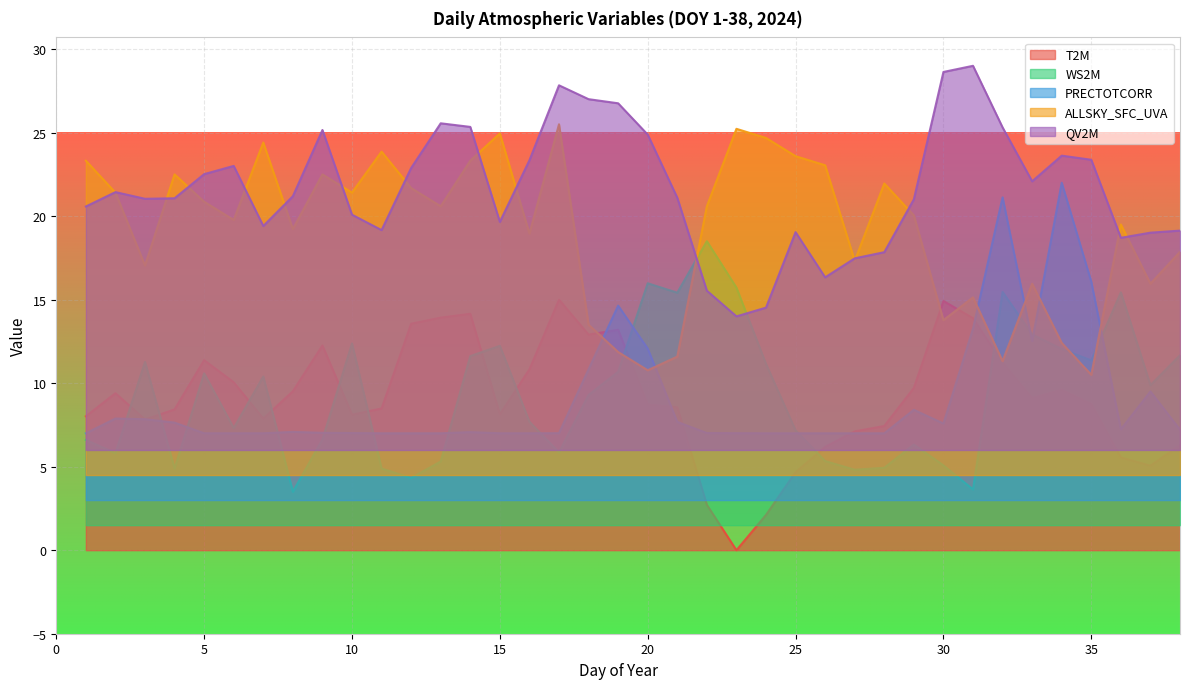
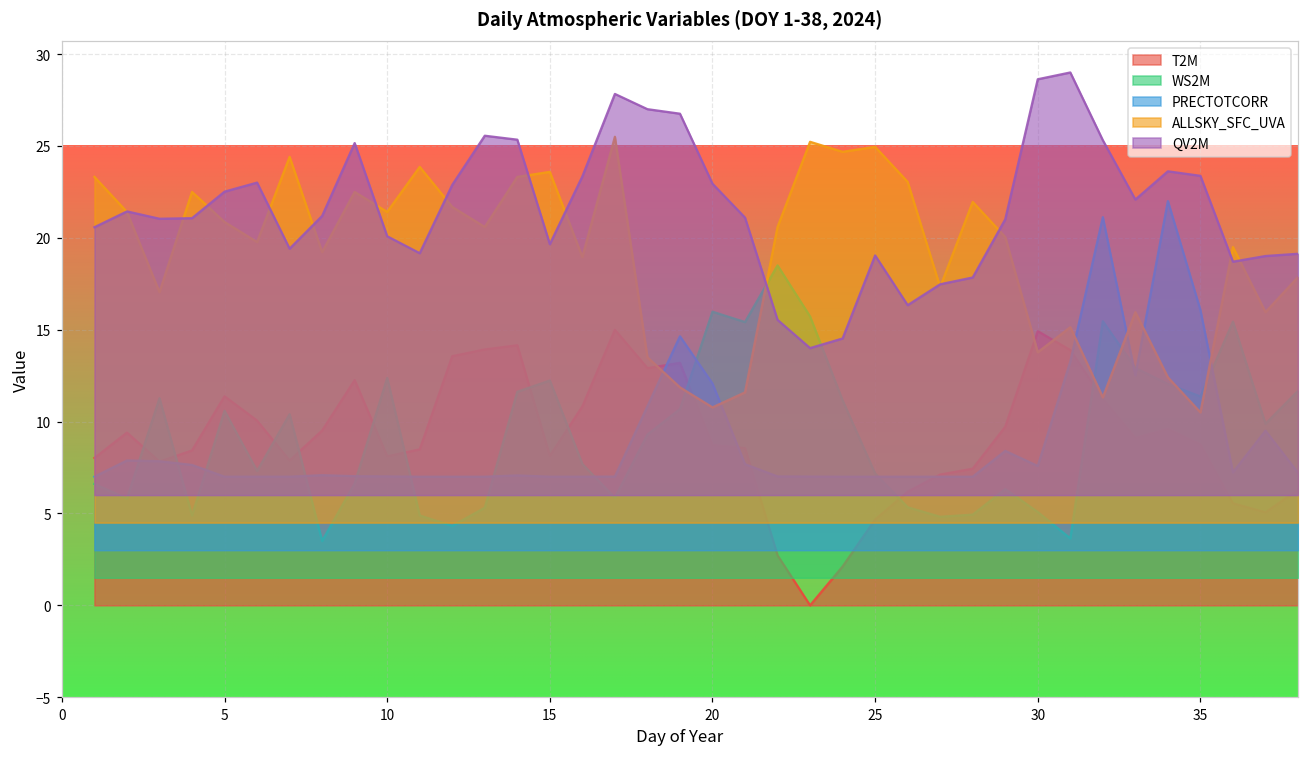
ALLSKY_SFC_UVA, 15: 25.0 -> 23.6
QV2M, 20: 24.9 -> 22.9
ALLSKY_SFC_UVA, 25: 23.6 -> 25.0
